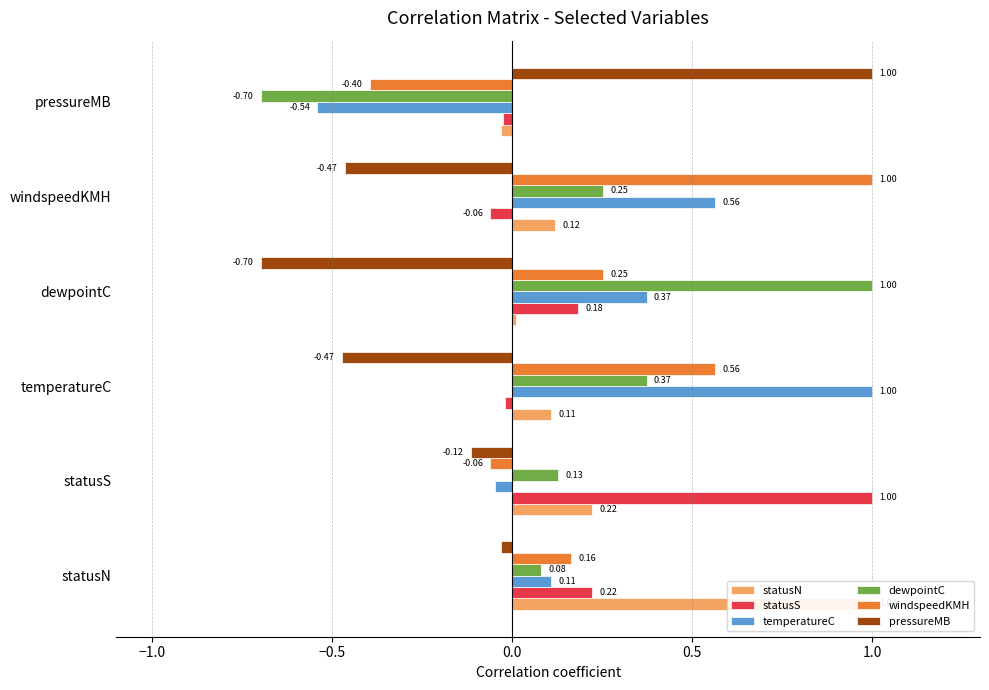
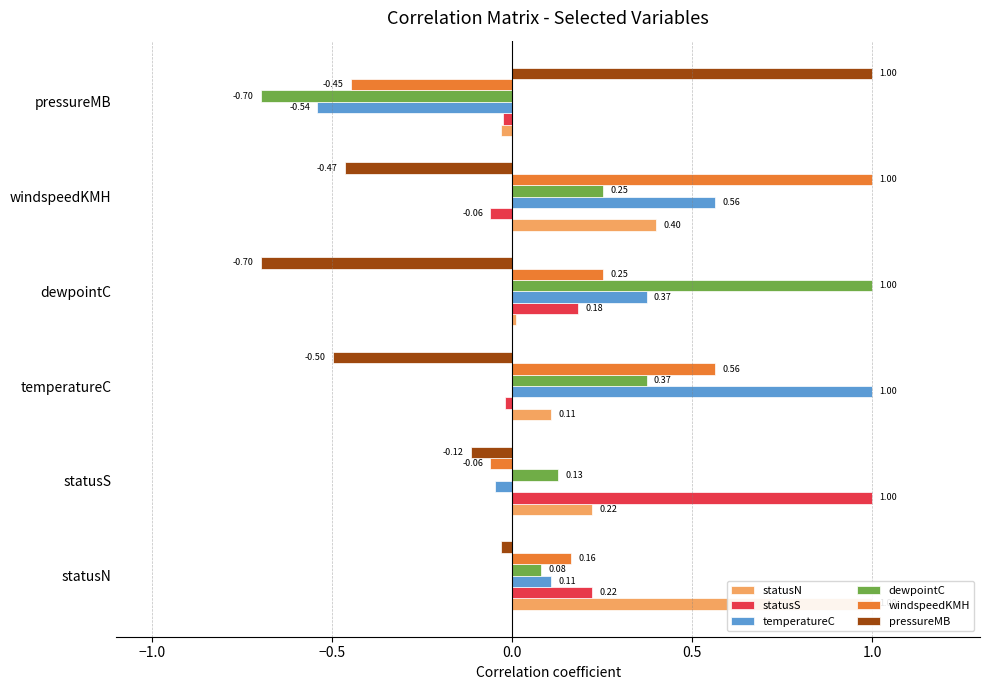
windspeedKMH, pressureMB: -0.40 -> -0.45
statusN, windspeedKMH: 0.12 -> 0.40
pressureMB, temperatureC: -0.47 -> -0.50
